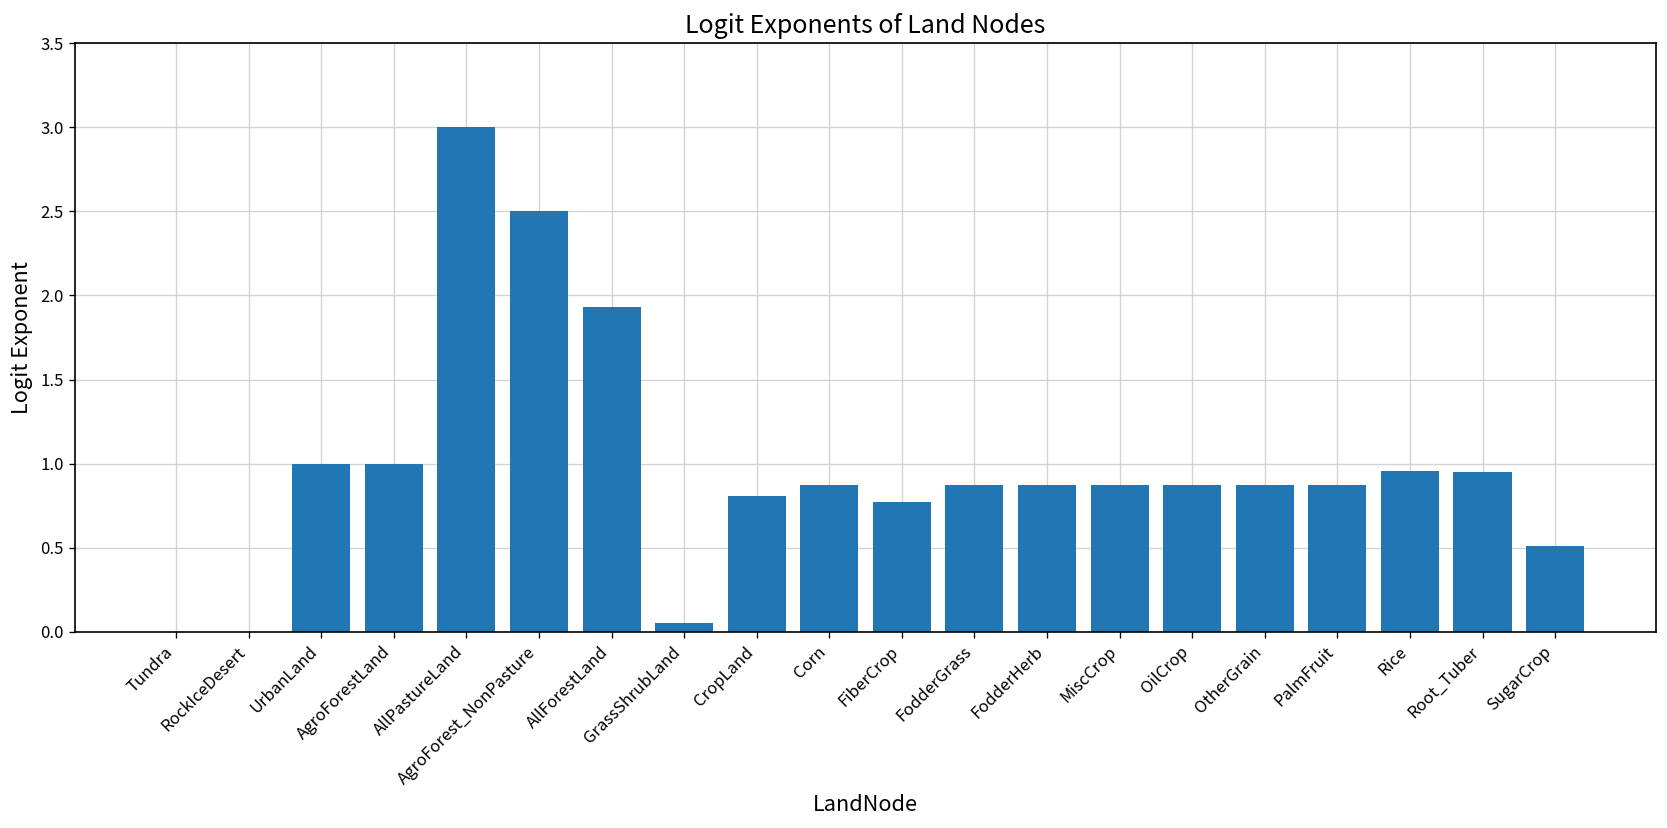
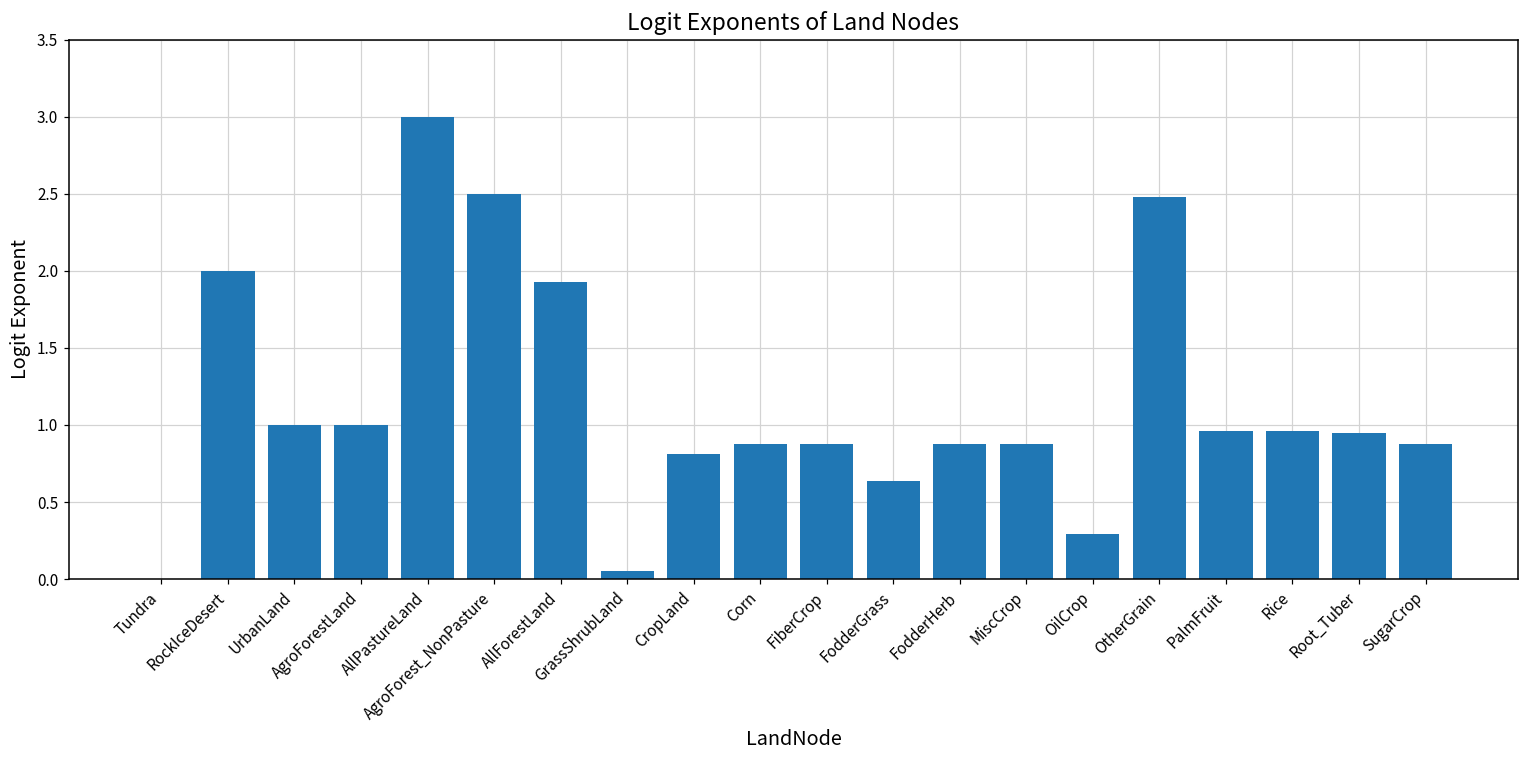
RockIceDesert: 0 -> 2
FiberCrop: 0.77 -> 0.88
FodderGrass: 0.88 -> 0.64
OilCrop: 0.88 -> 0.29
OtherGrain: 0.88 -> 2.48
PalmFruit: 0.88 -> 0.96
SugarCrop: 0.51 -> 0.88
